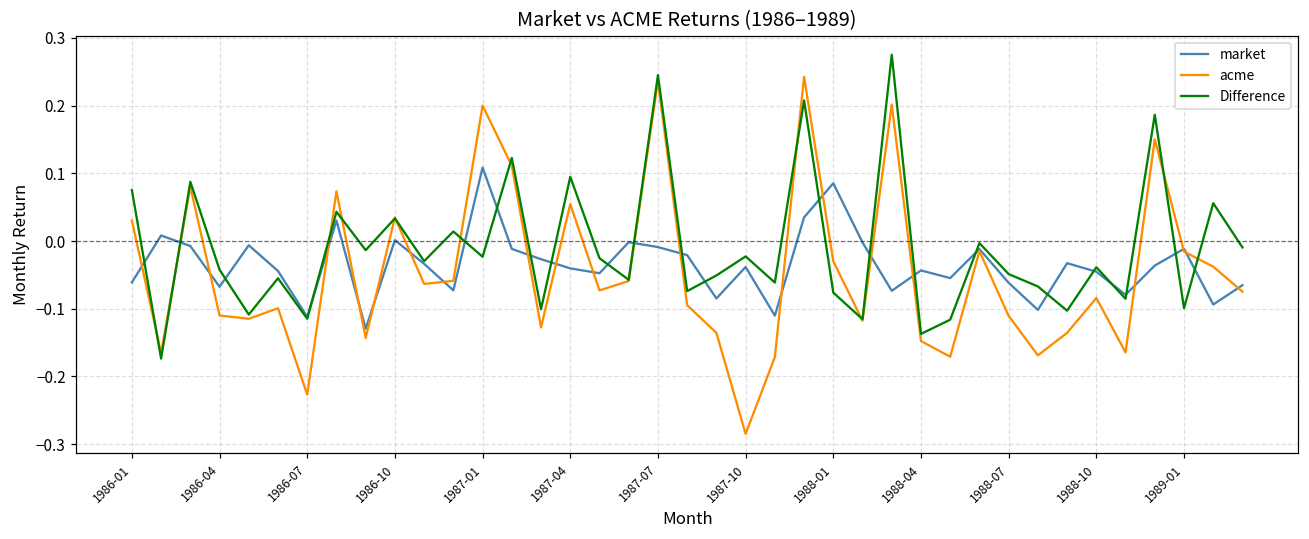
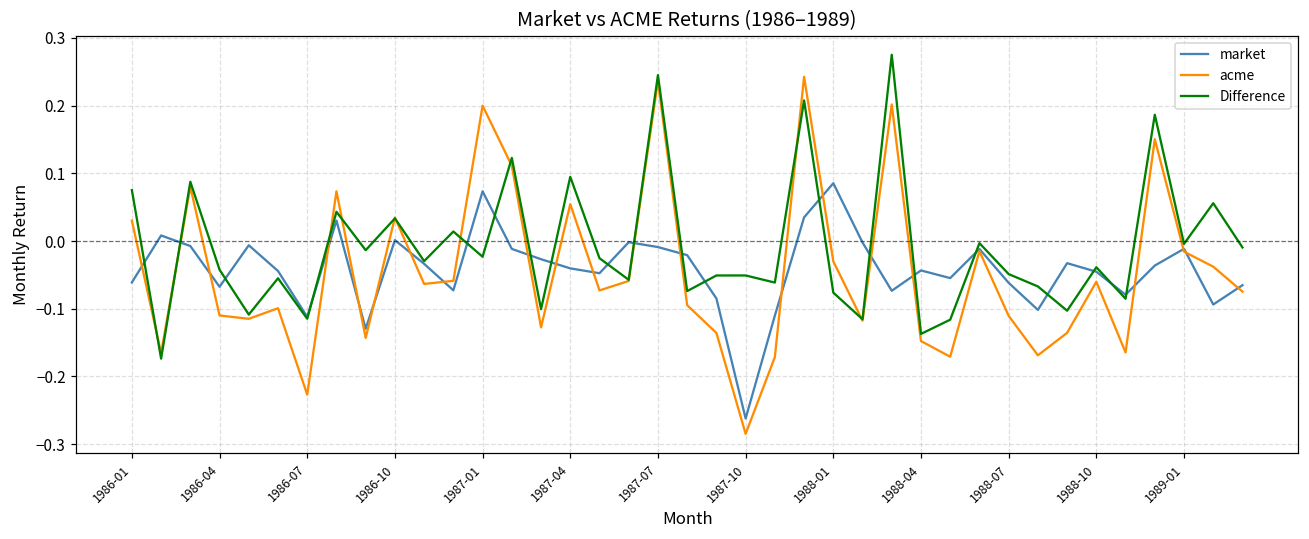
market, 1987-01: 0.11 -> 0.07
market, 1987-10: -0.04 -> -0.26
Difference, 1987-10: -0.02 -> -0.05
acme, 1988-10: -0.08 -> -0.06
Difference, 1989-01: -0.10 -> 0.00
